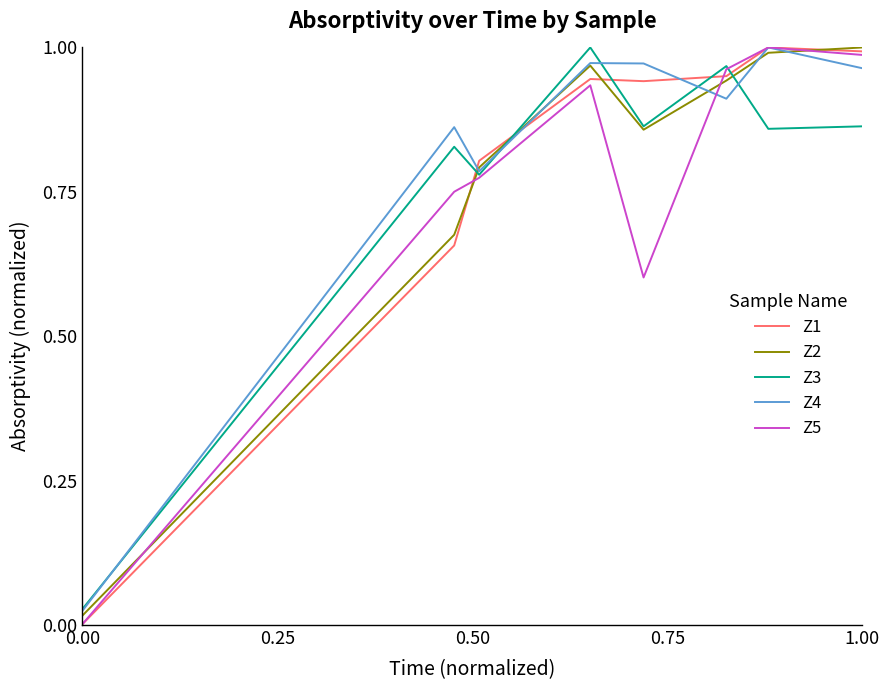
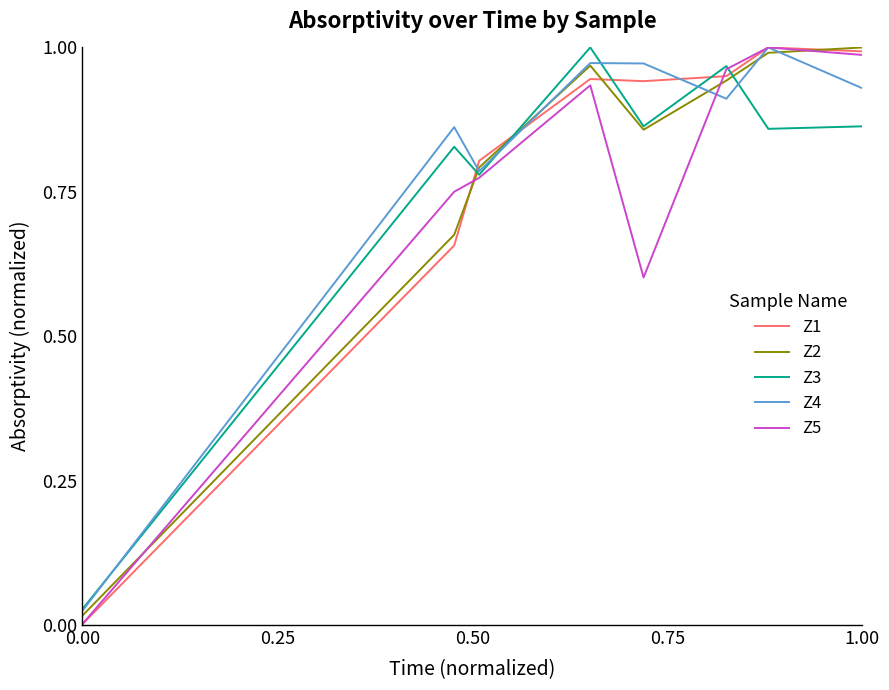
Z4, 1.00: 0.96 -> 0.93
